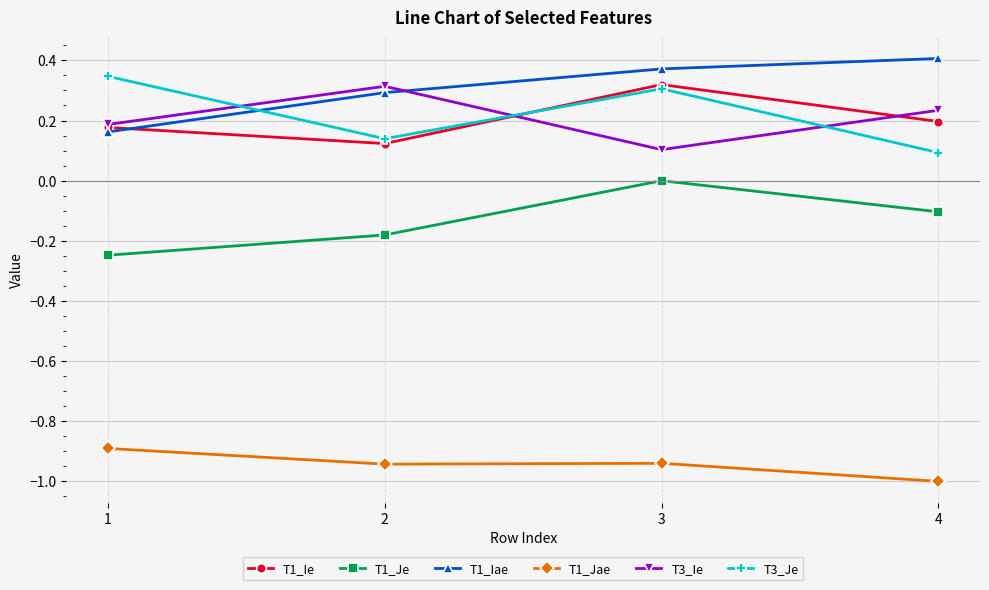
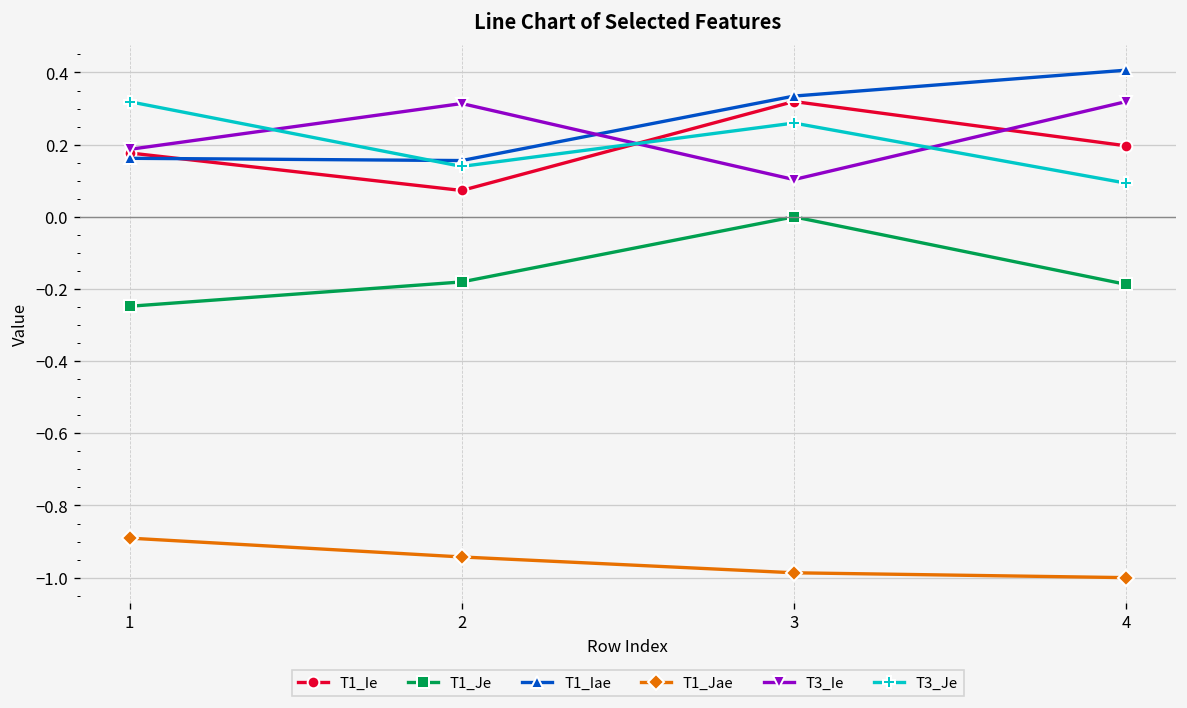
T3_Je, 1: 0.35 -> 0.32
T1_Ie, 2: 0.12 -> 0.07
T1_Iae, 2: 0.29 -> 0.16
T1_Iae, 3: 0.37 -> 0.33
T1_Jae, 3: -0.94 -> -0.99
T3_Je, 3: 0.31 -> 0.26
T1_Je, 4: -0.10 -> -0.19
T3_Ie, 4: 0.23 -> 0.32
